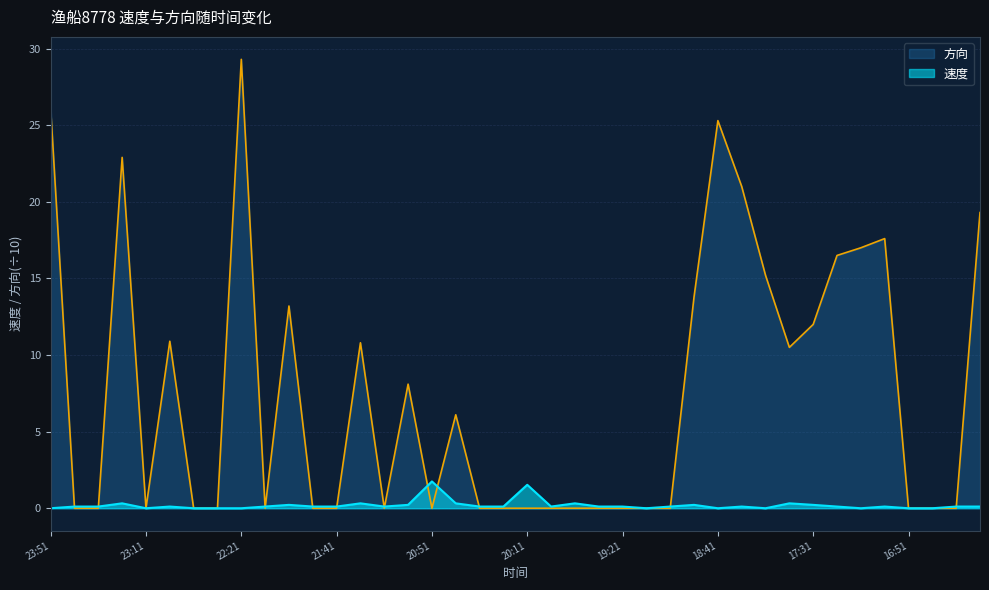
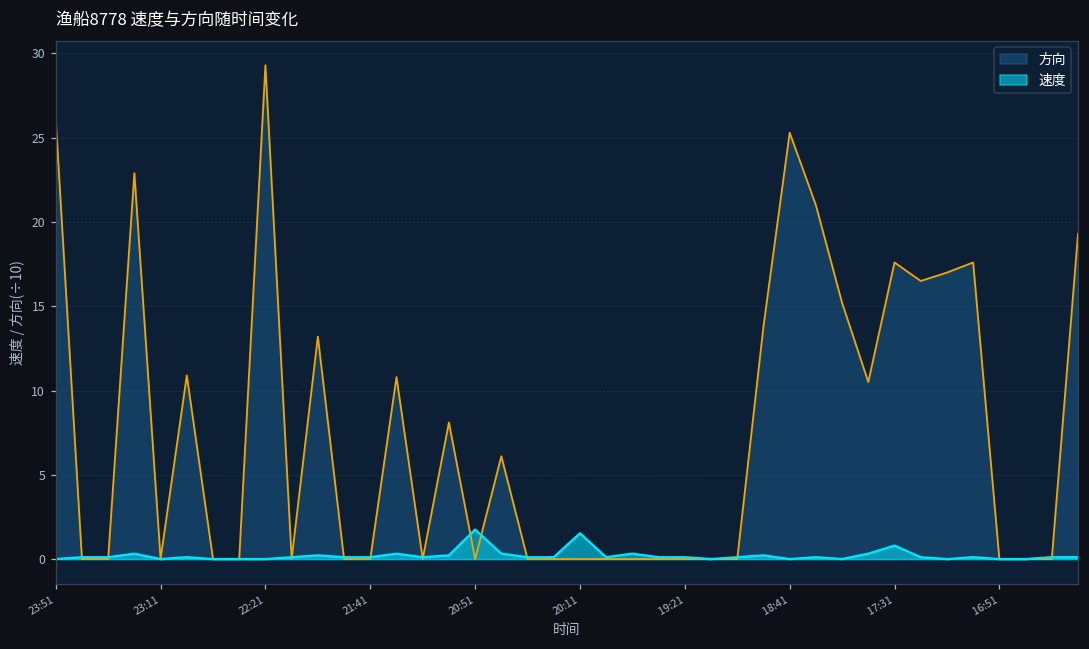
方向, 17:31: 12.0 -> 17.6
速度, 17:31: 0.2 -> 0.8
